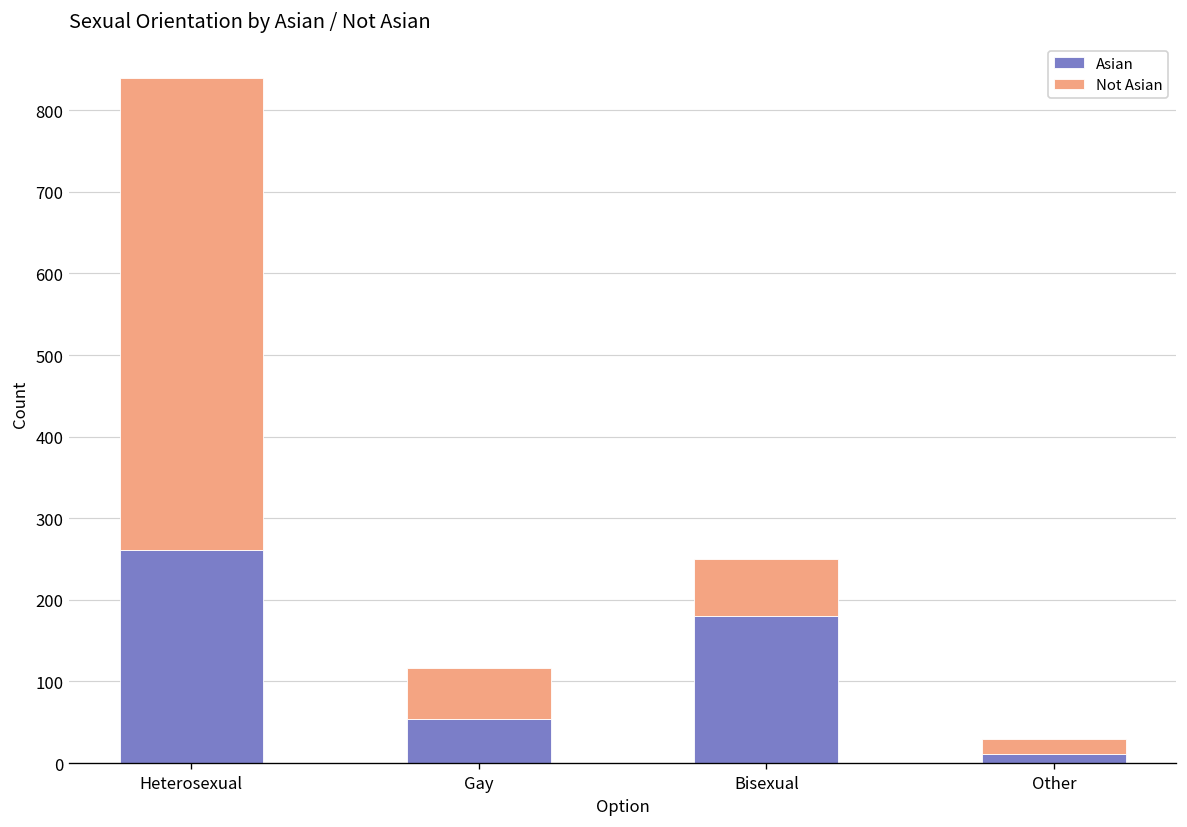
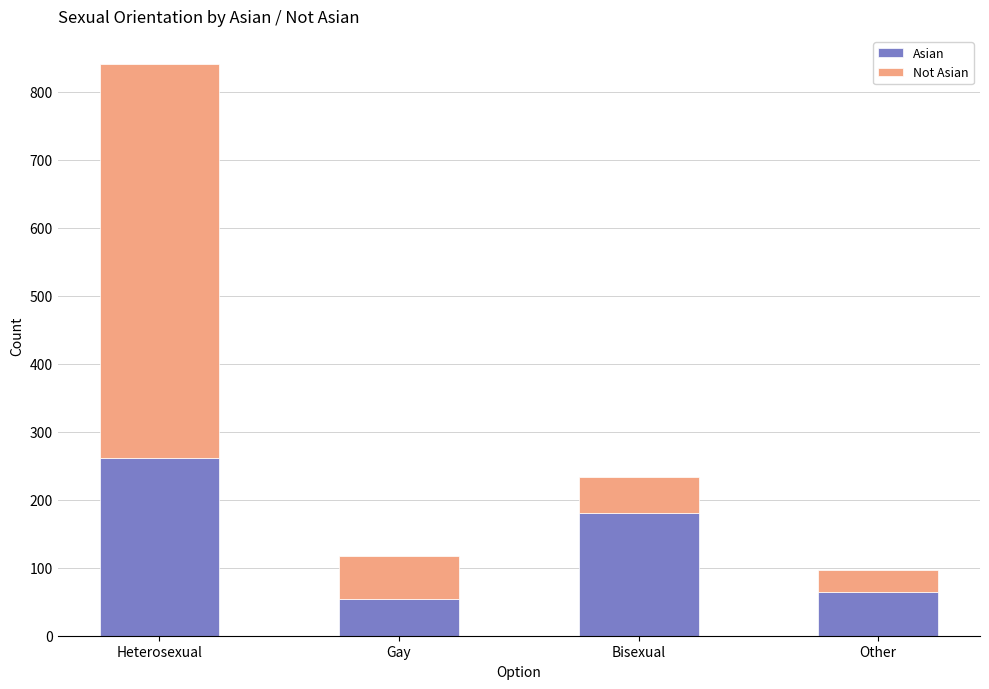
Not Asian, Bisexual: 70 -> 50
Asian, Other: 10 -> 70
Not Asian, Other: 20 -> 30
